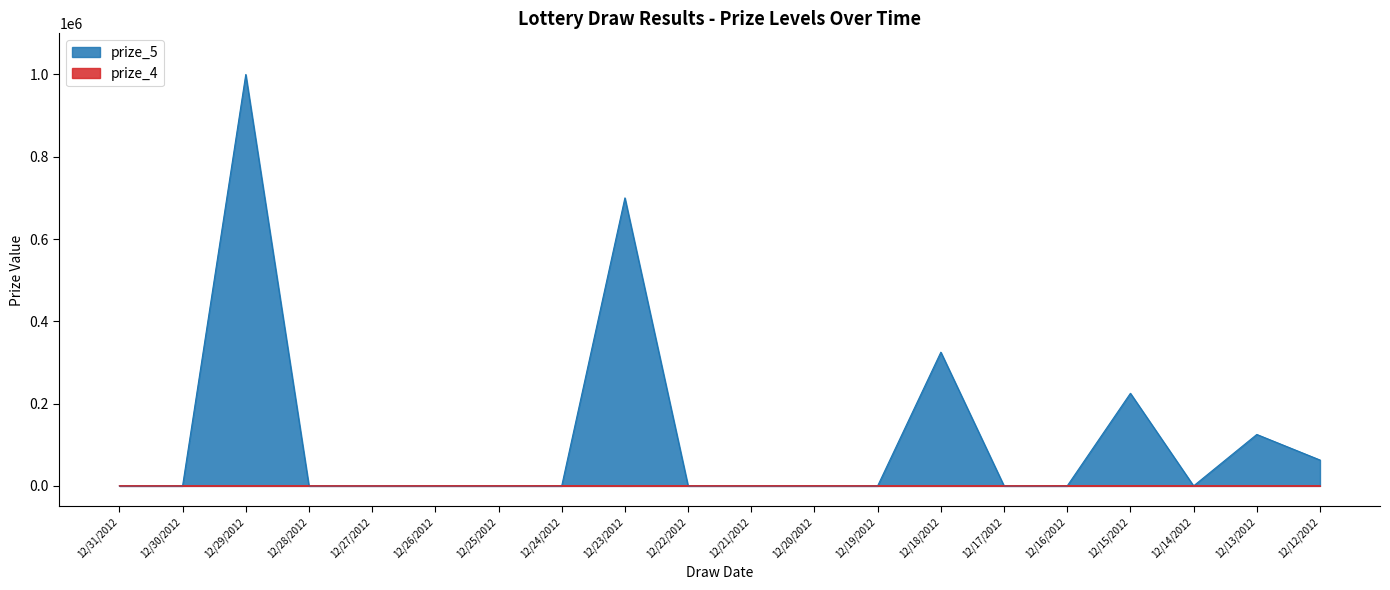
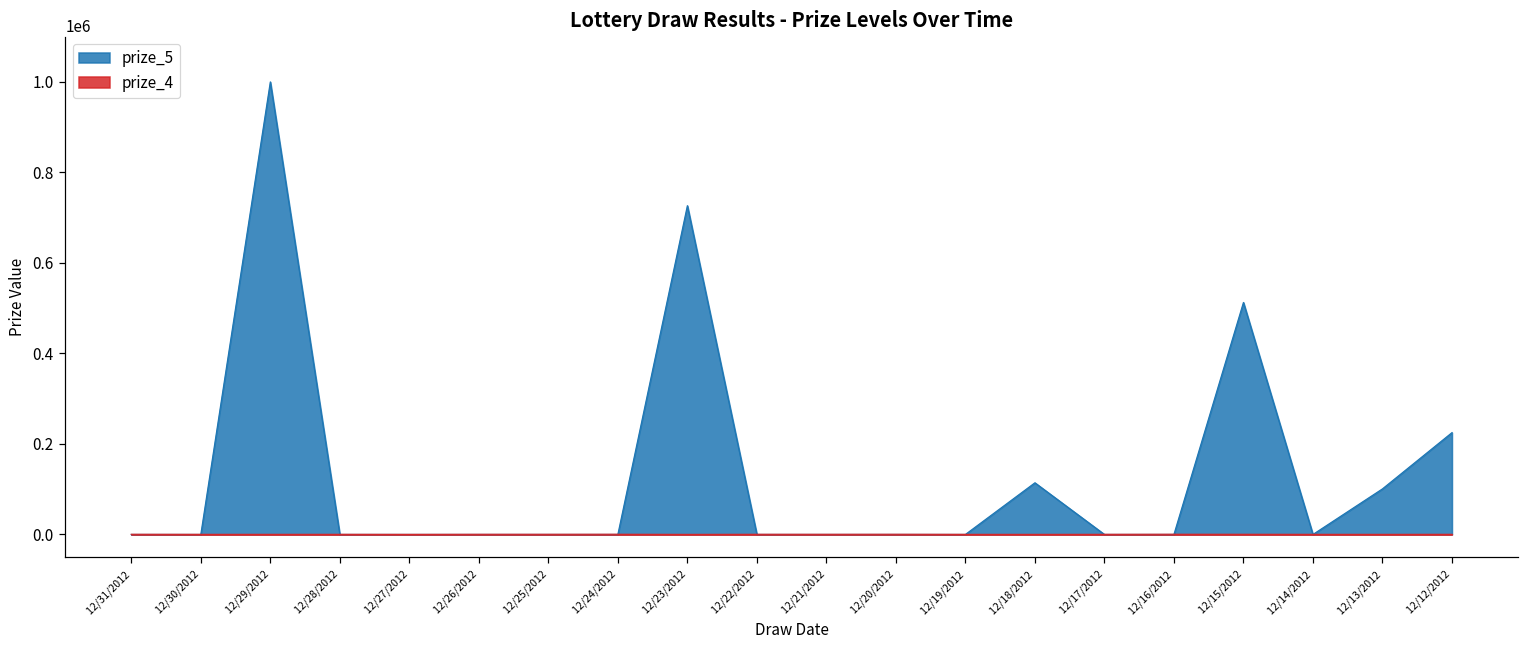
prize_5, 12/23/2012: 700000 -> 730000
prize_5, 12/18/2012: 330000 -> 110000
prize_5, 12/15/2012: 230000 -> 510000
prize_5, 12/13/2012: 130000 -> 100000
prize_5, 12/12/2012: 60000 -> 230000
